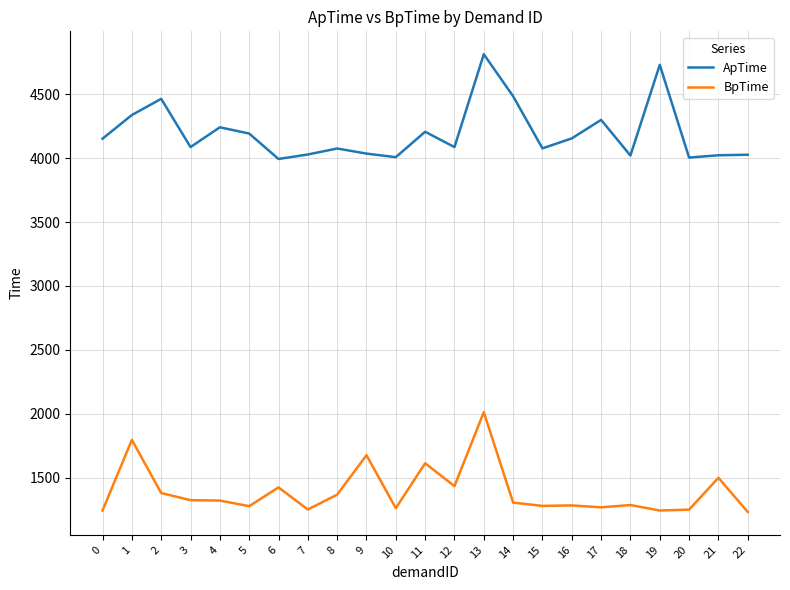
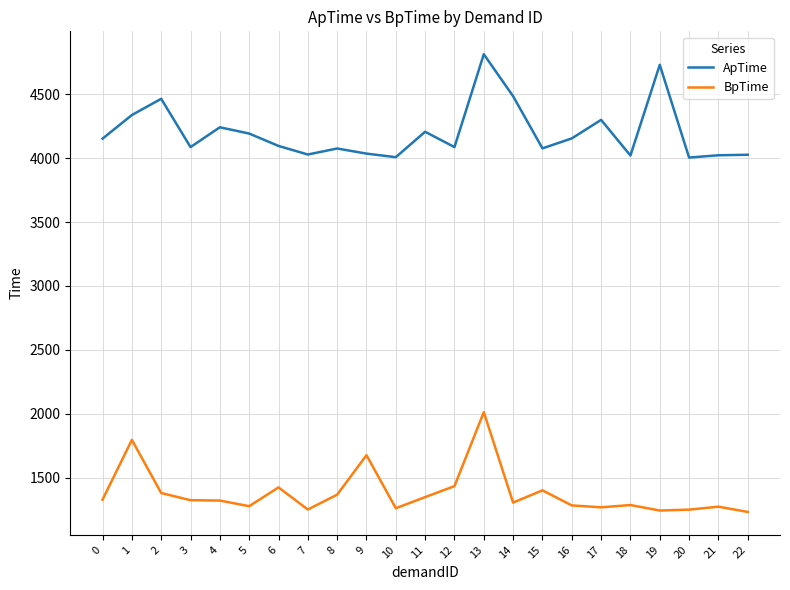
BpTime, 0: 1240 -> 1330
ApTime, 6: 3990 -> 4100
BpTime, 11: 1610 -> 1350
BpTime, 15: 1280 -> 1400
BpTime, 21: 1500 -> 1270
